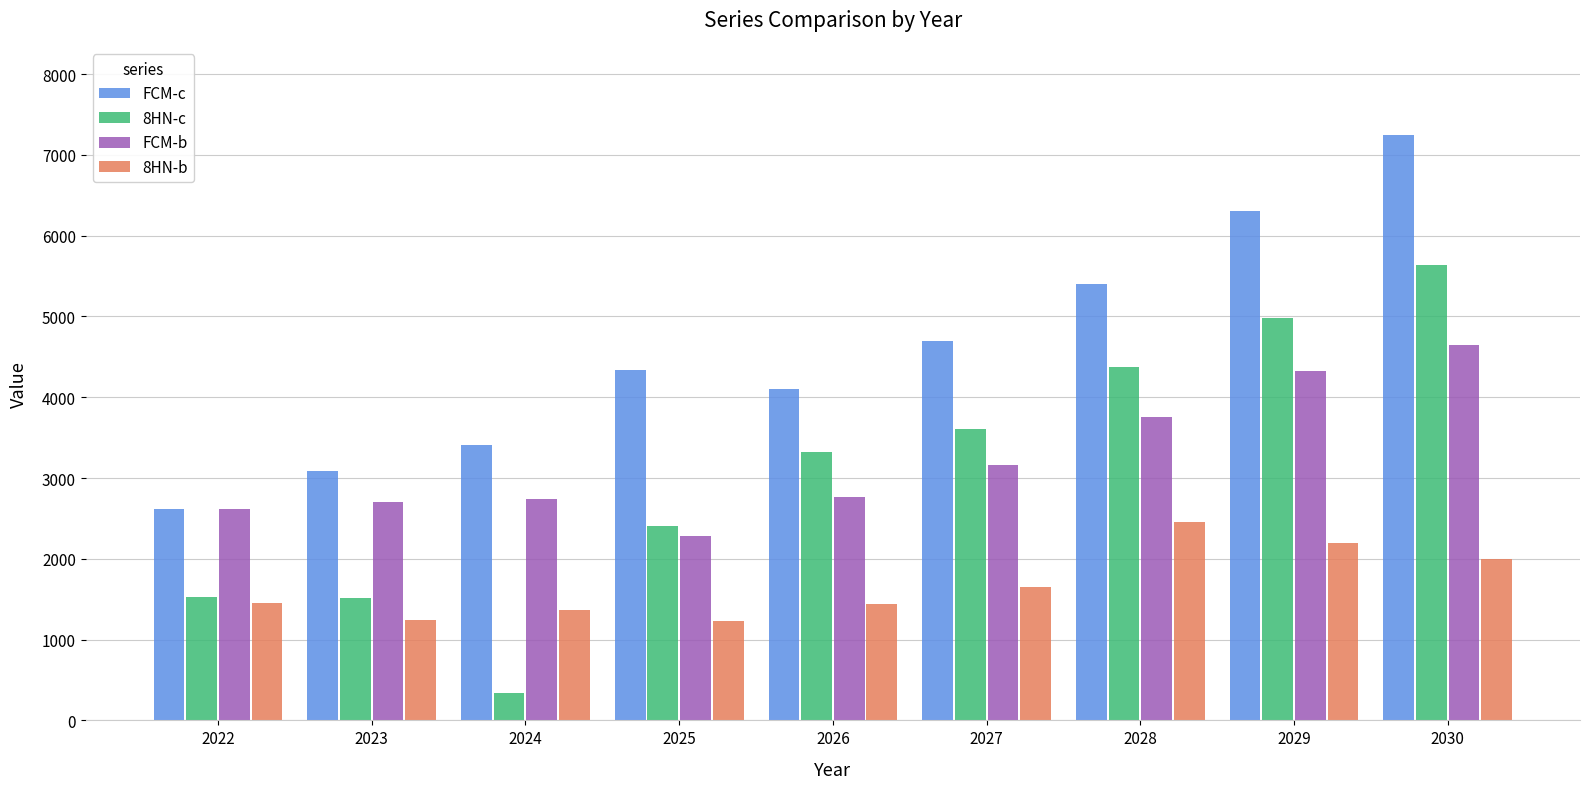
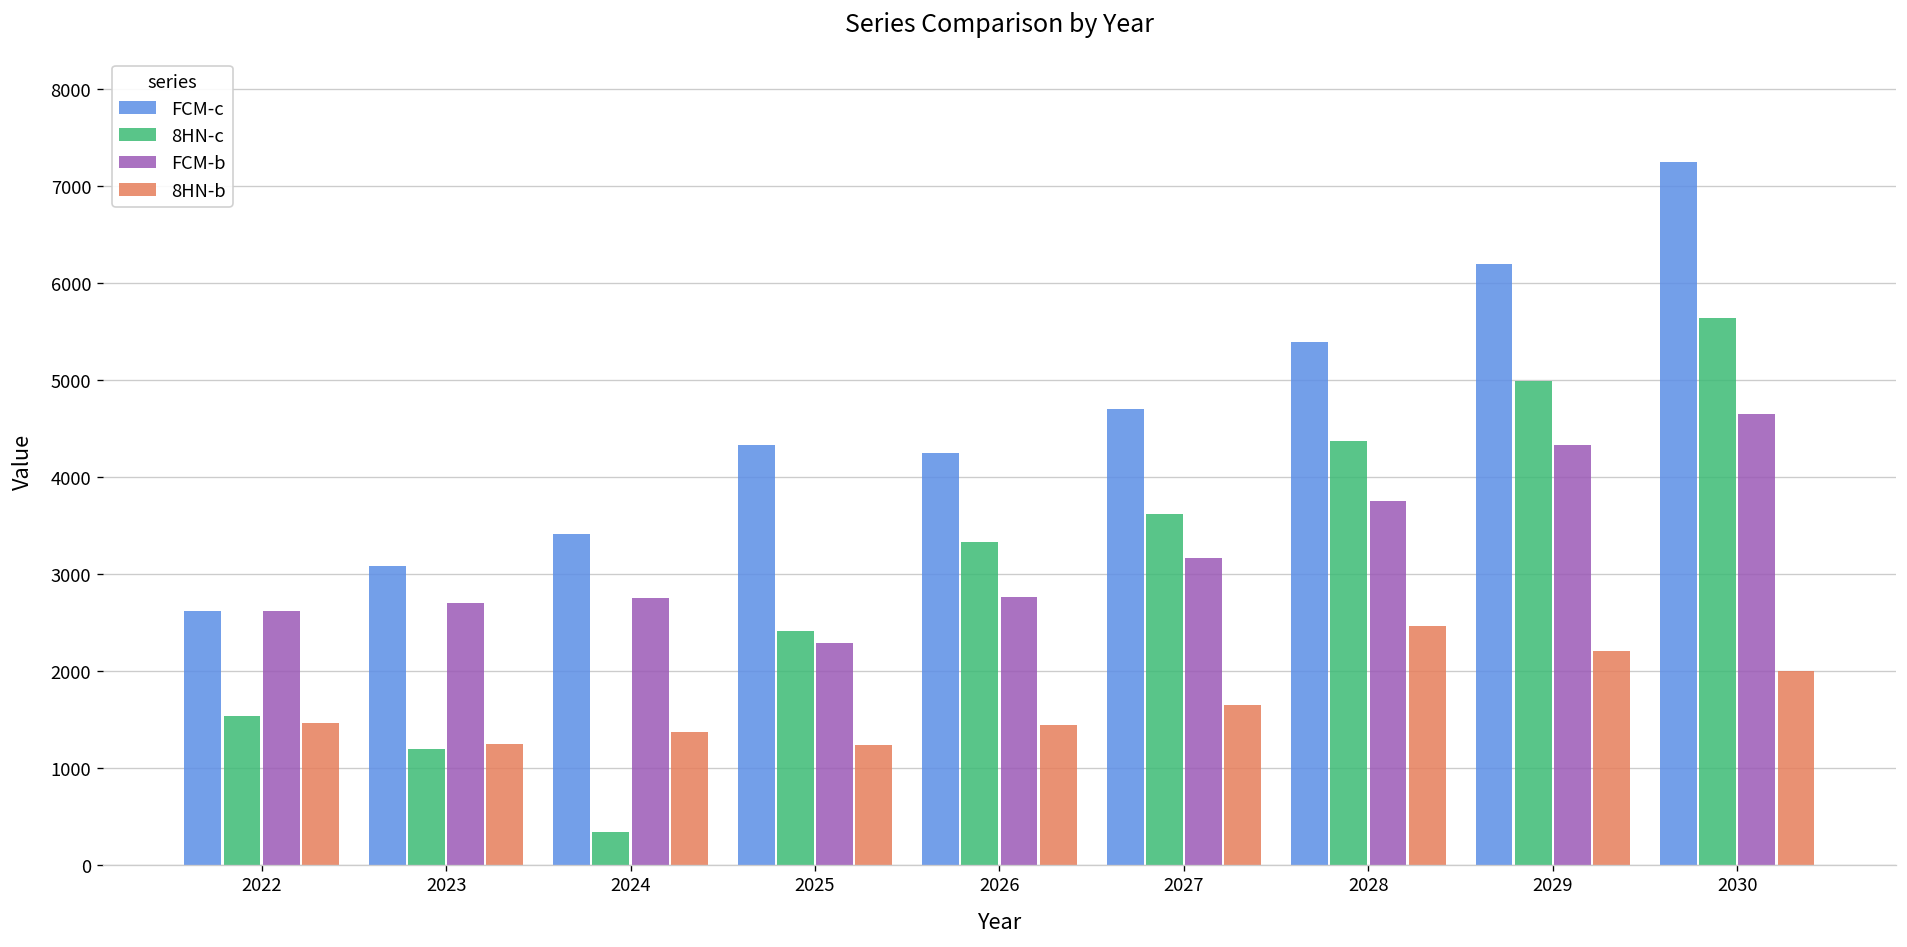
8HN-c, 2023: 1500 -> 1200
FCM-c, 2026: 4100 -> 4200
FCM-c, 2029: 6300 -> 6200
